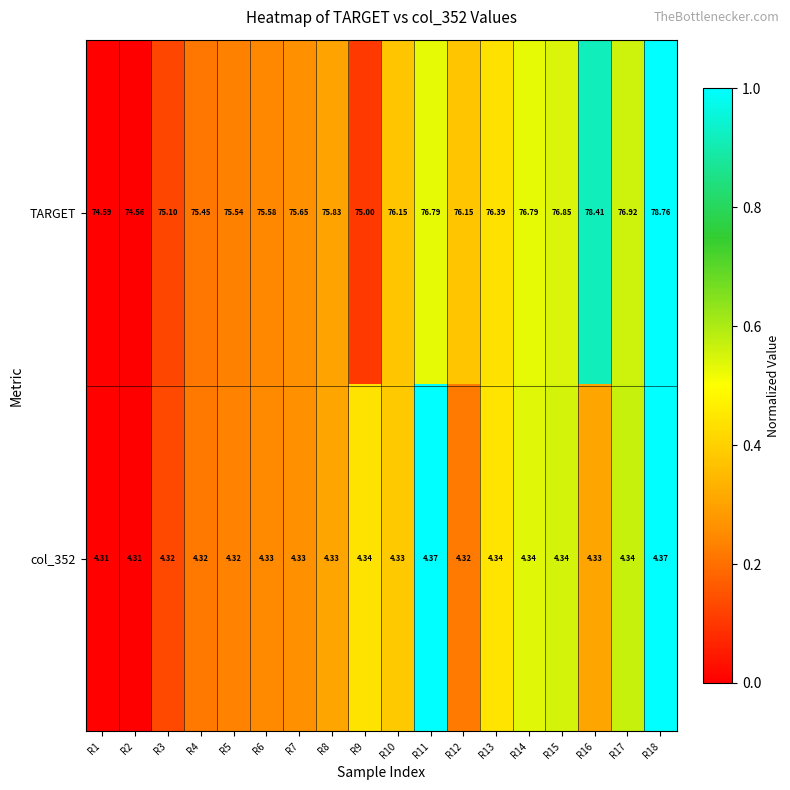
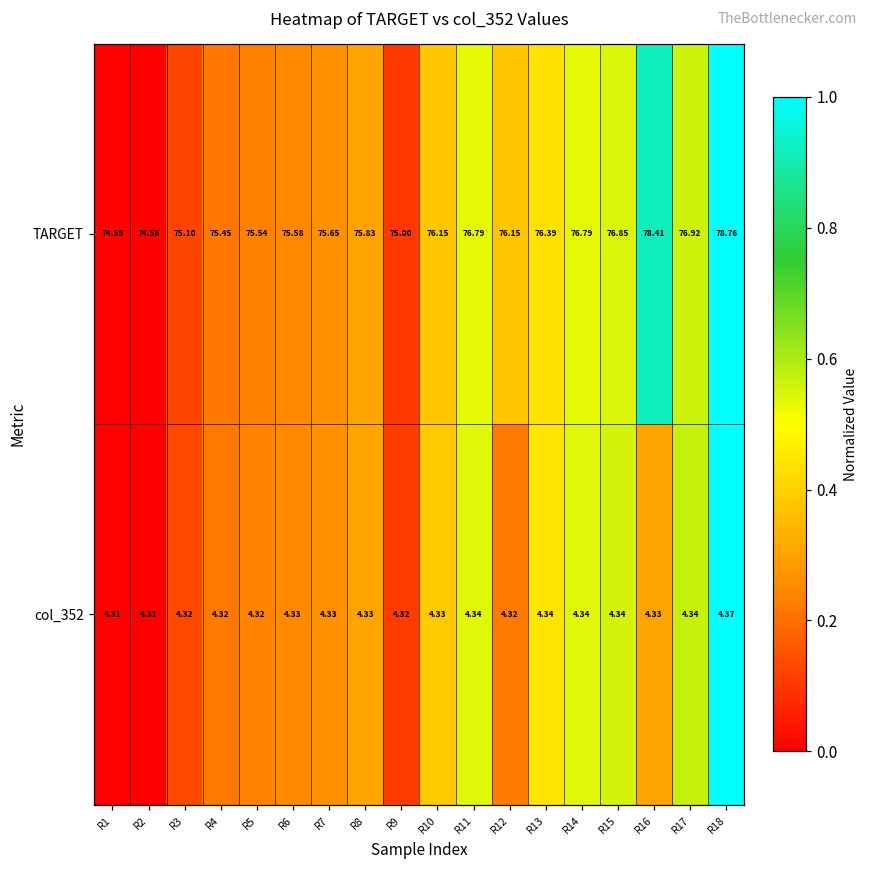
col_352, R9: 4.34 -> 4.32
col_352, R11: 4.37 -> 4.34
